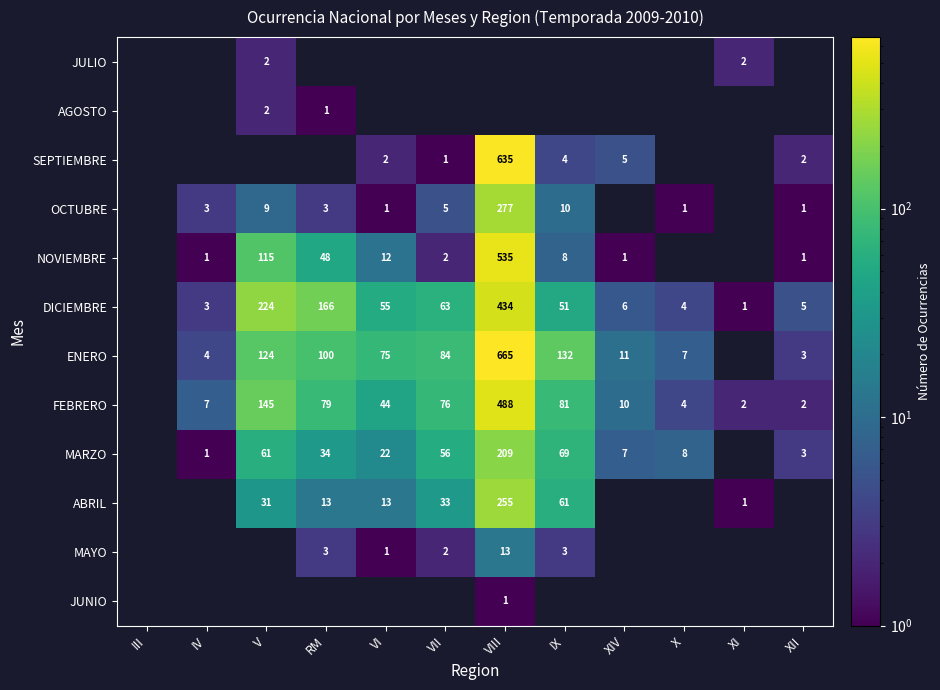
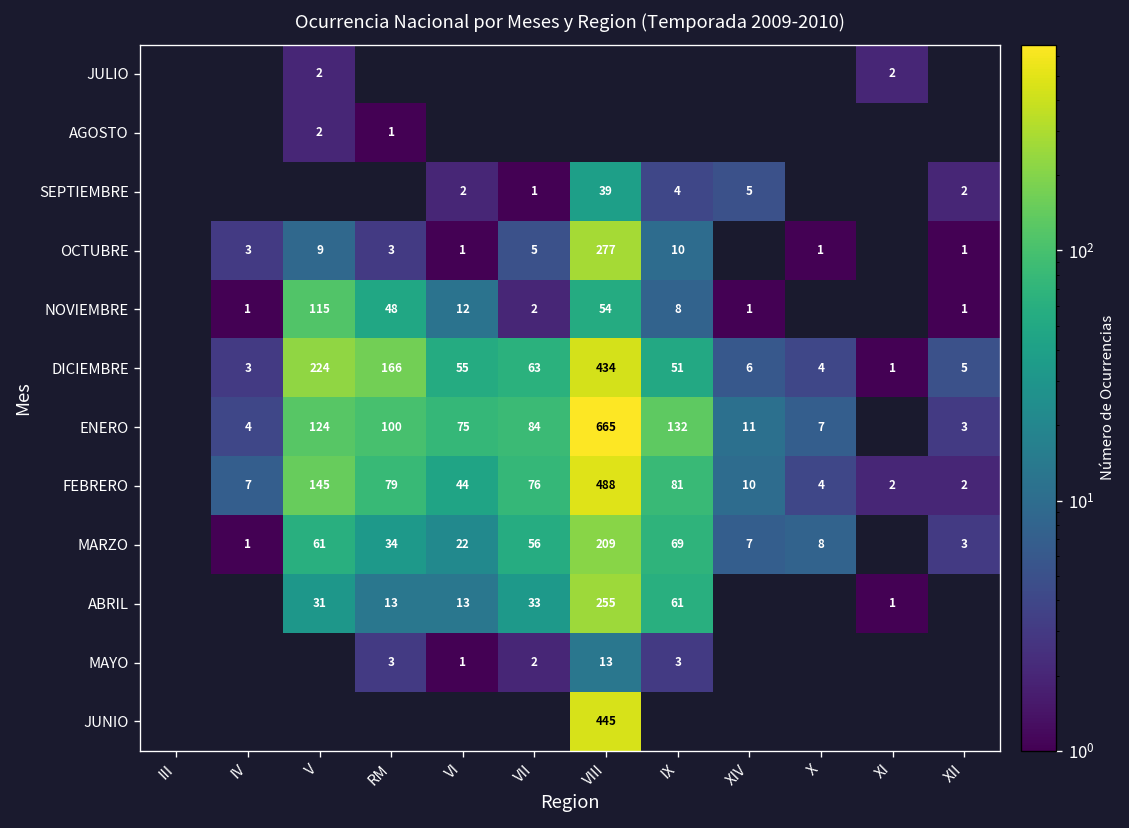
SEPTIEMBRE, VIII: 635 -> 39
NOVIEMBRE, VIII: 535 -> 54
JUNIO, VIII: 1 -> 445
